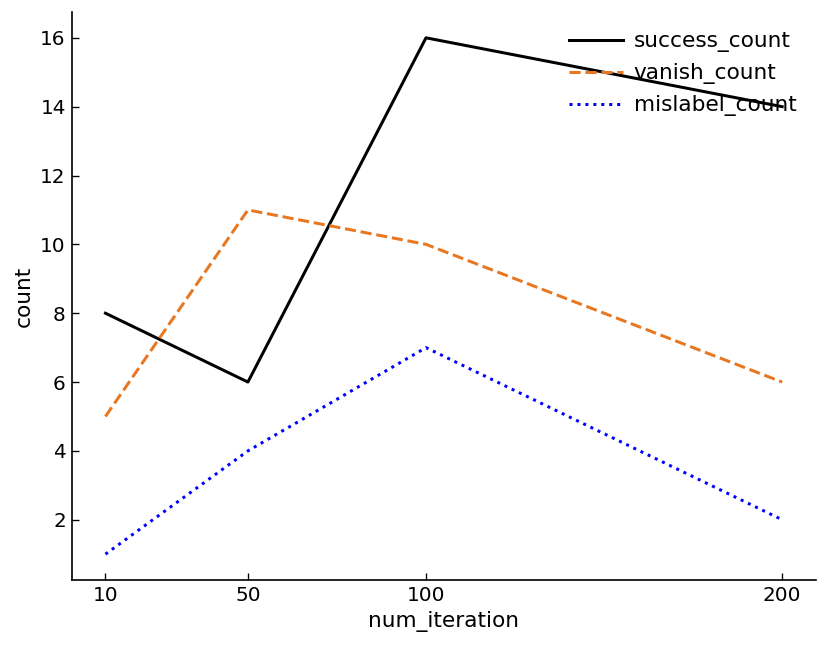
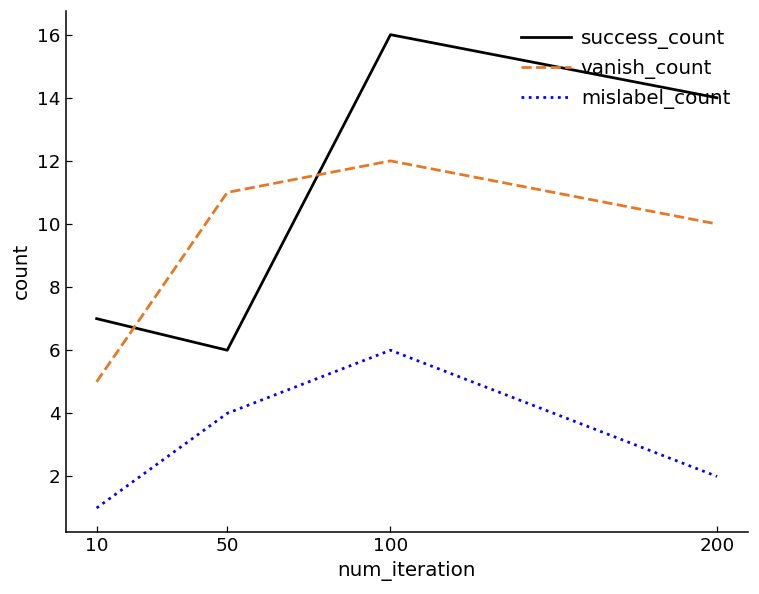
success_count, 10: 8 -> 7
vanish_count, 100: 10 -> 12
mislabel_count, 100: 7 -> 6
vanish_count, 200: 6 -> 10
